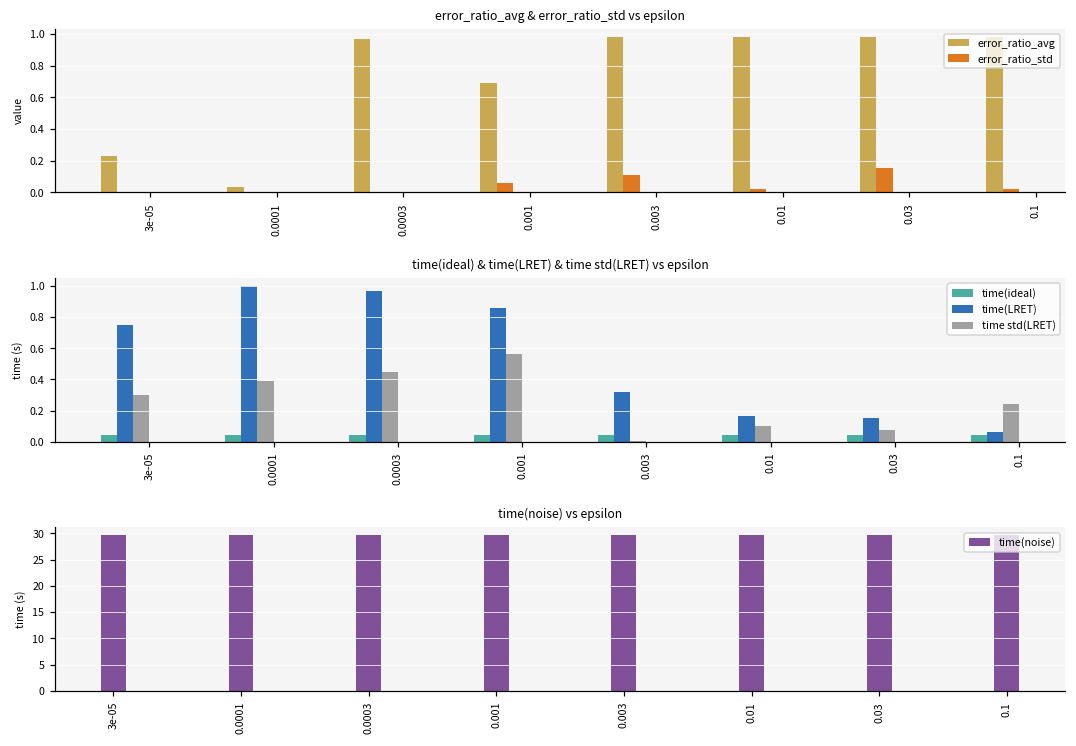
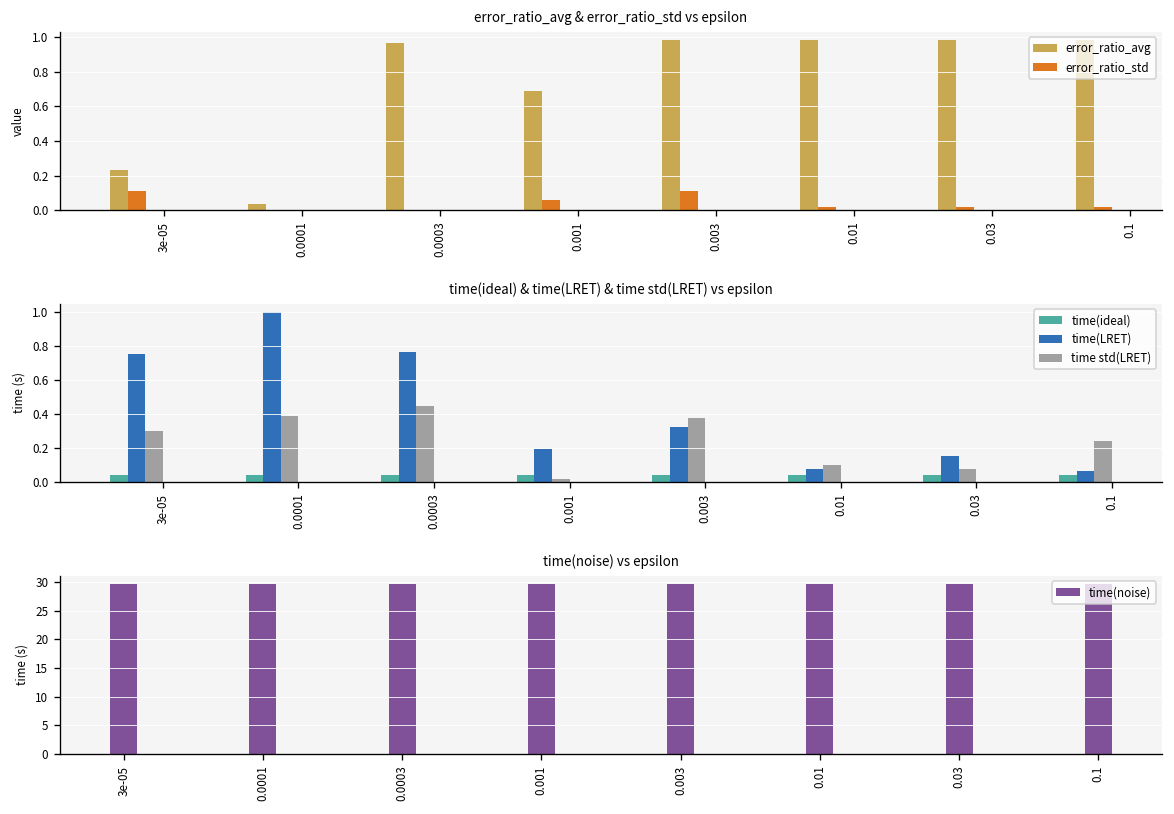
error_ratio_avg & error_ratio_std vs epsilon, error_ratio_std, 3e-05: 0.00 -> 0.11
error_ratio_avg & error_ratio_std vs epsilon, error_ratio_std, 0.03: 0.15 -> 0.02
time(ideal) & time(LRET) & time std(LRET) vs epsilon, time(LRET), 0.0003: 0.97 -> 0.77
time(ideal) & time(LRET) & time std(LRET) vs epsilon, time(LRET), 0.001: 0.86 -> 0.20
time(ideal) & time(LRET) & time std(LRET) vs epsilon, time std(LRET), 0.001: 0.56 -> 0.02
time(ideal) & time(LRET) & time std(LRET) vs epsilon, time std(LRET), 0.003: 0.00 -> 0.38
time(ideal) & time(LRET) & time std(LRET) vs epsilon, time(LRET), 0.01: 0.17 -> 0.08
